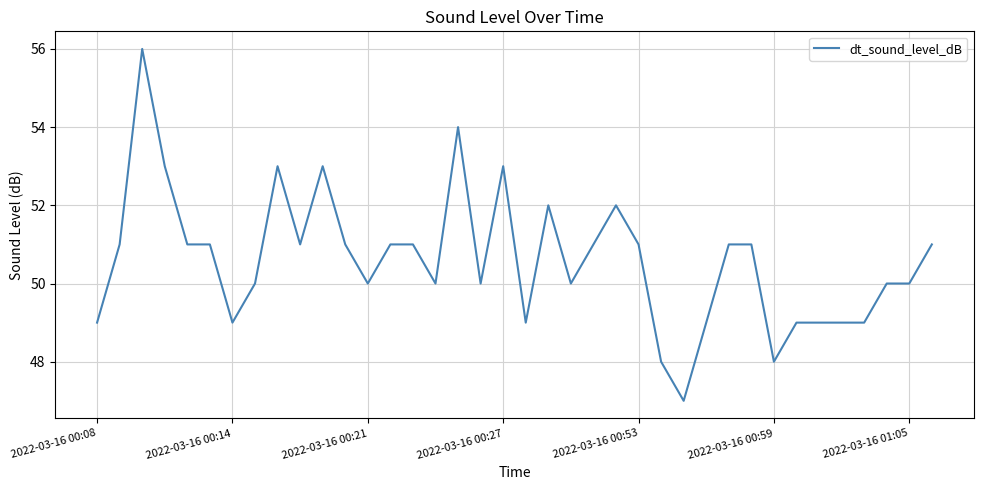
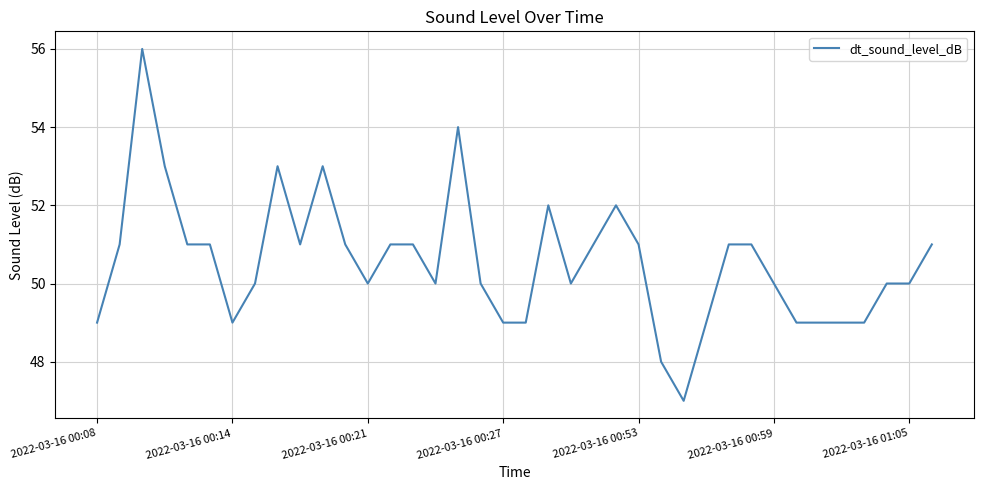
2022-03-16 00:27: 53 -> 49
2022-03-16 00:59: 48 -> 50
